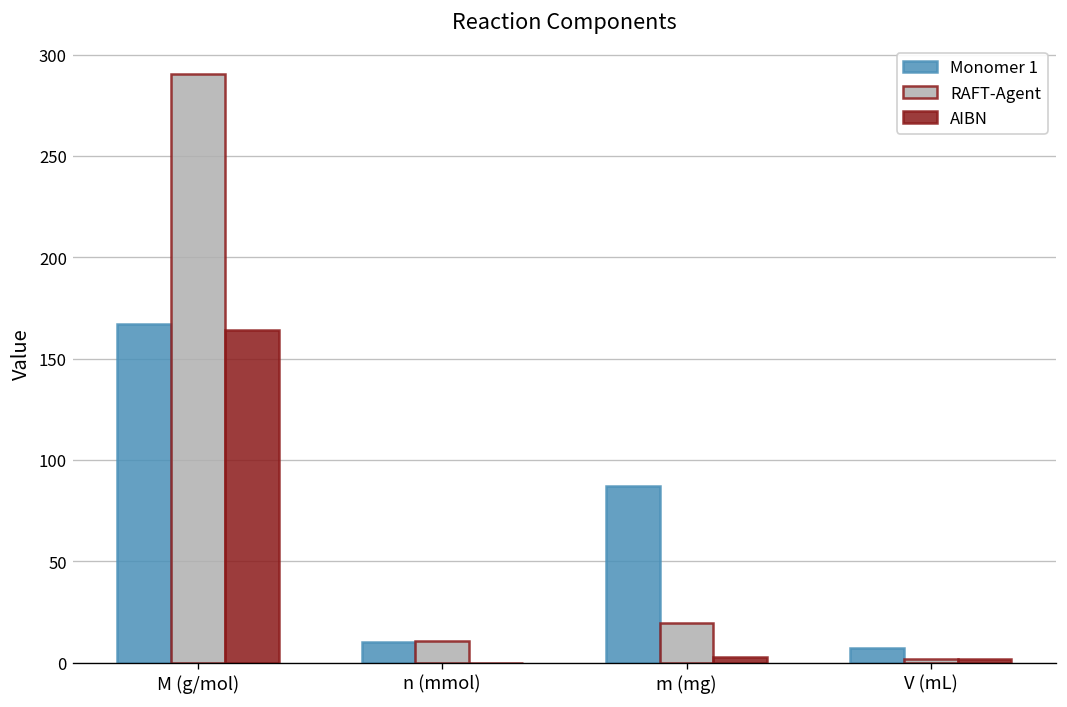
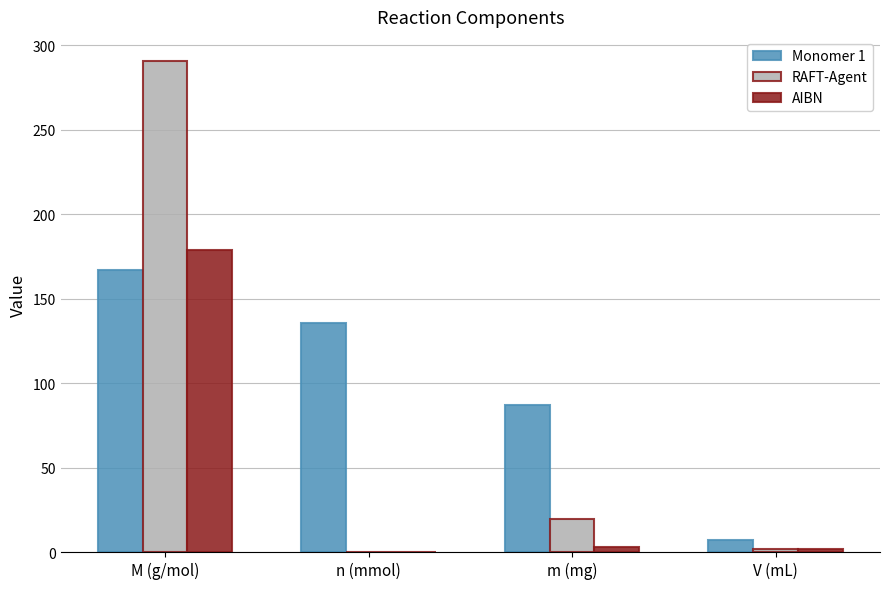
AIBN, M (g/mol): 164 -> 179
Monomer 1, n (mmol): 10 -> 136
RAFT-Agent, n (mmol): 11 -> 0
